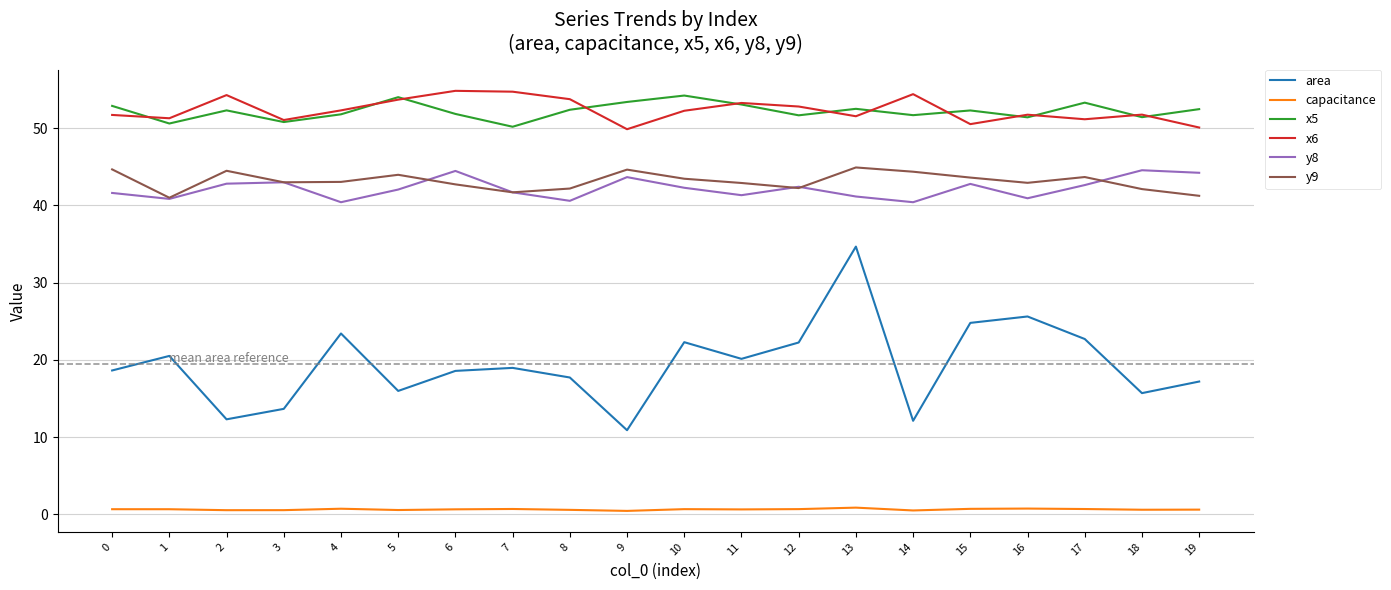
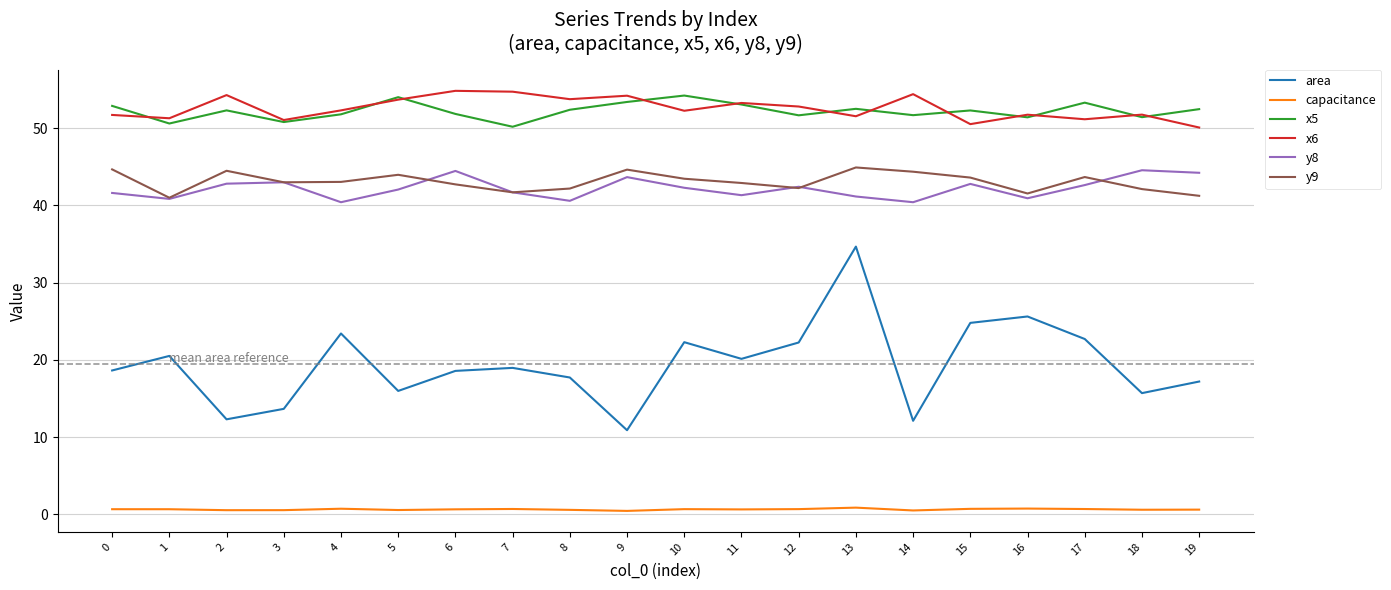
x6, 9: 50 -> 54
y9, 16: 43 -> 42
